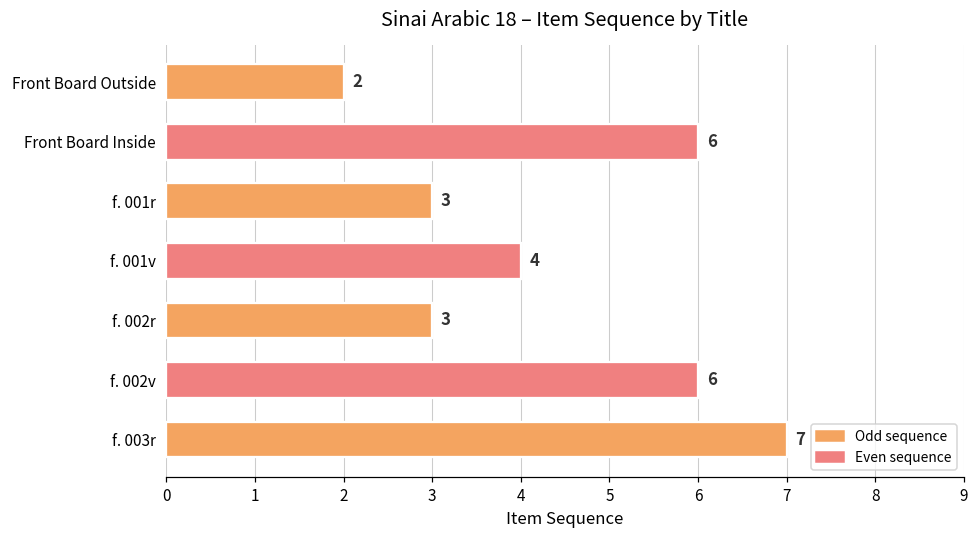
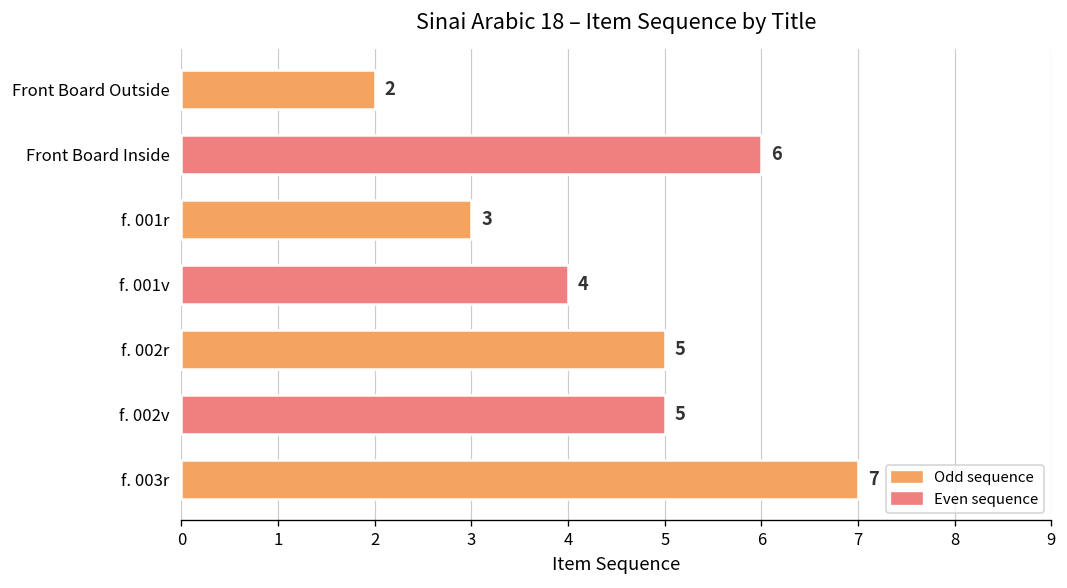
f. 002r: 3 -> 5
f. 002v: 6 -> 5
